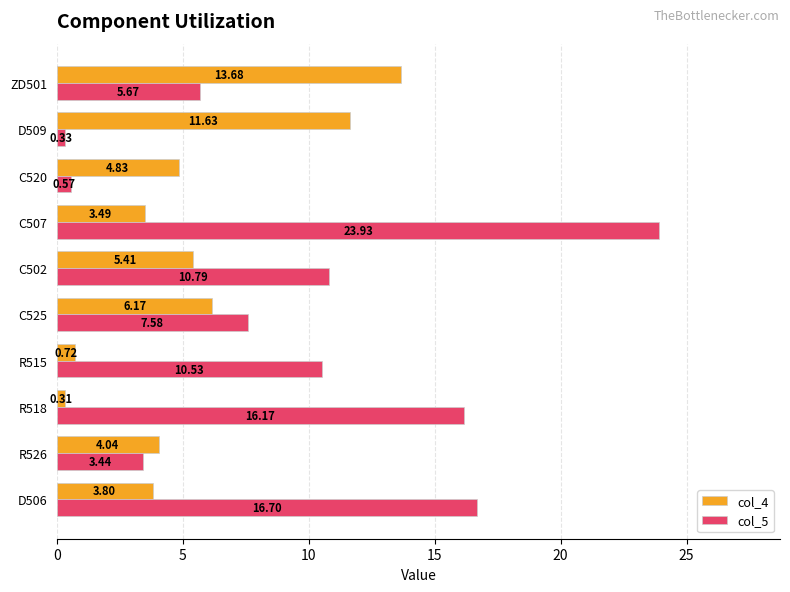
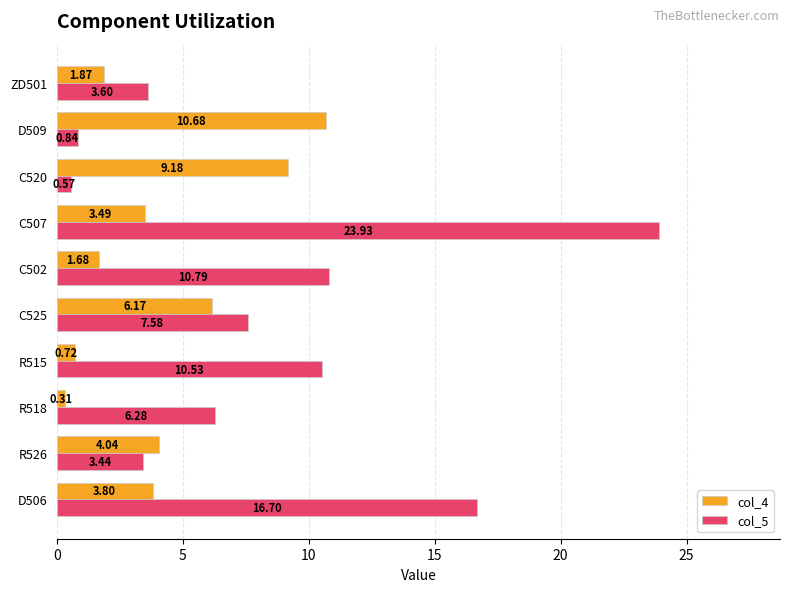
col_4, ZD501: 13.68 -> 1.87
col_5, ZD501: 5.67 -> 3.60
col_4, D509: 11.63 -> 10.68
col_5, D509: 0.33 -> 0.84
col_4, C520: 4.83 -> 9.18
col_4, C502: 5.41 -> 1.68
col_5, R518: 16.17 -> 6.28
